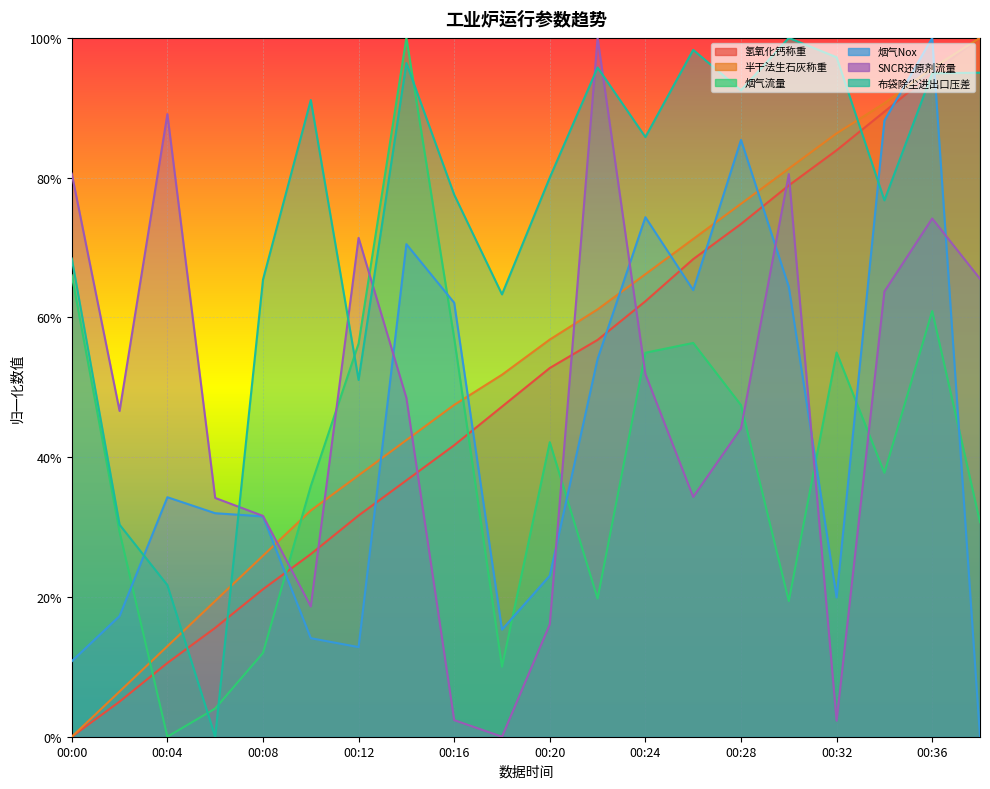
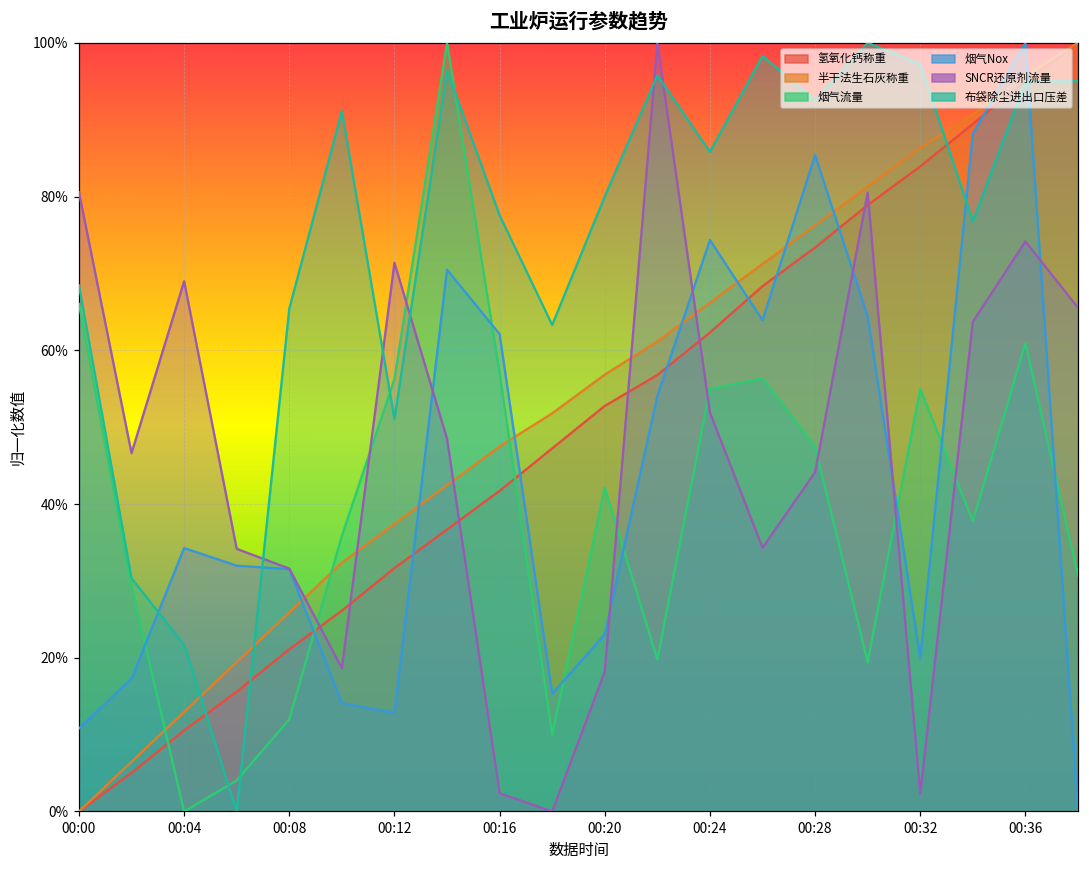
SNCR还原剂流量, 00:04: 89% -> 69%
SNCR还原剂流量, 00:20: 16% -> 18%
